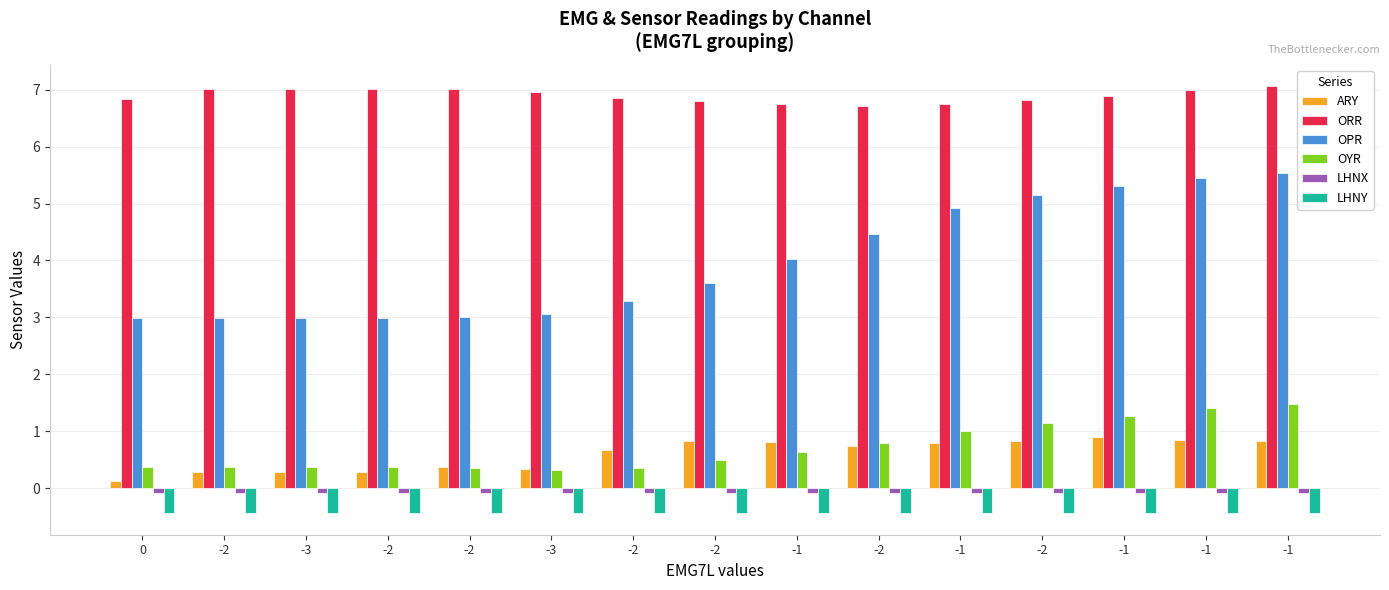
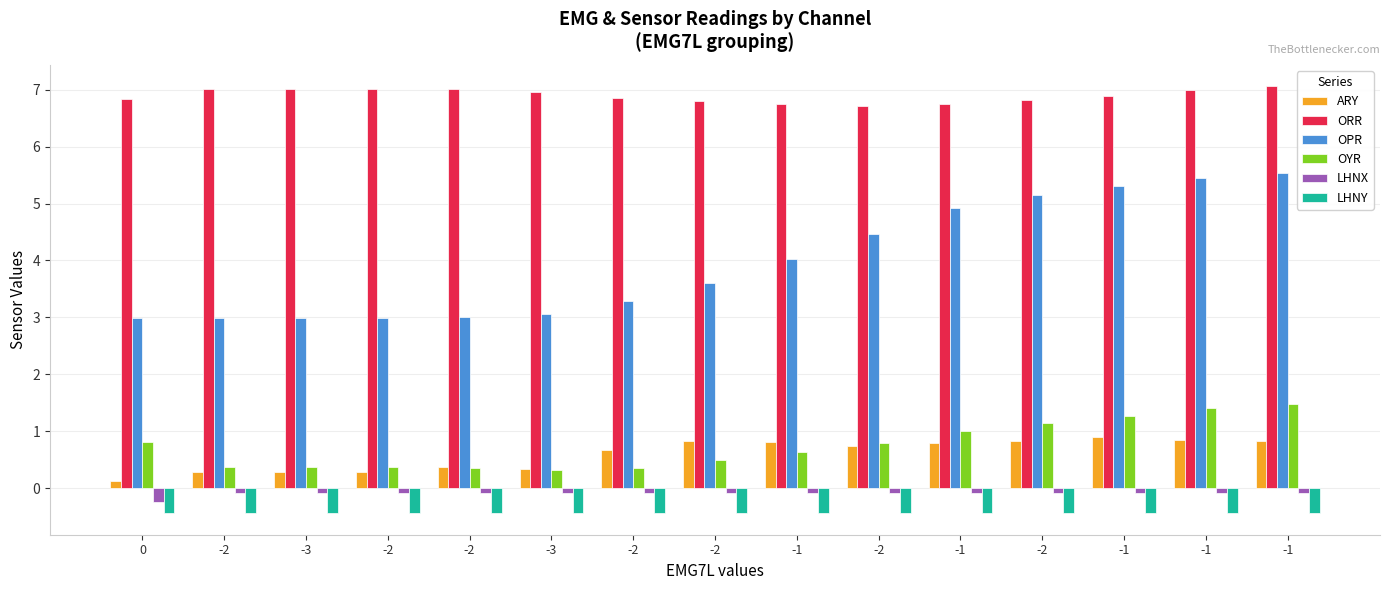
OYR, 0: 0.4 -> 0.8
LHNX, 0: -0.1 -> -0.2
